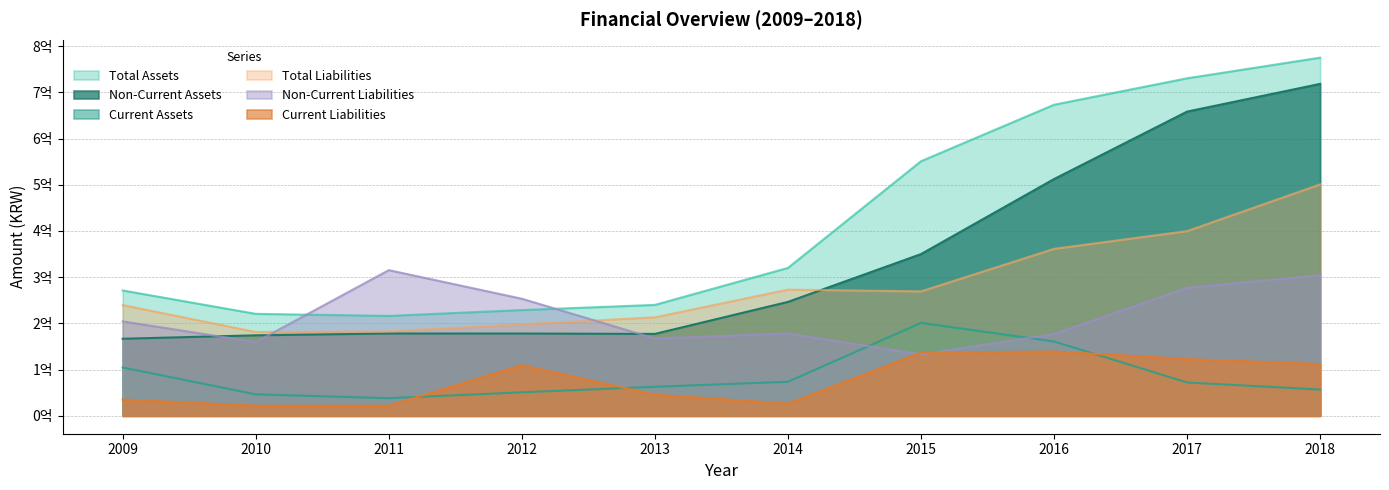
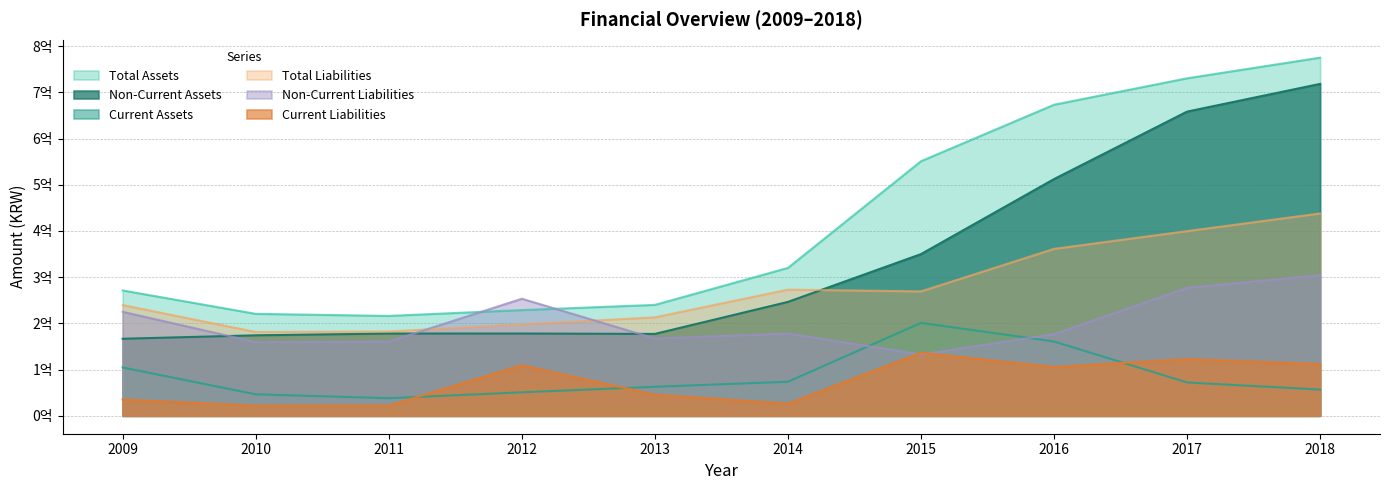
Non-Current Liabilities, 2009: 2.0억 -> 2.3억
Non-Current Liabilities, 2011: 3.2억 -> 1.6억
Current Liabilities, 2016: 1.4억 -> 1.1억
Total Liabilities, 2018: 5.0억 -> 4.4억
